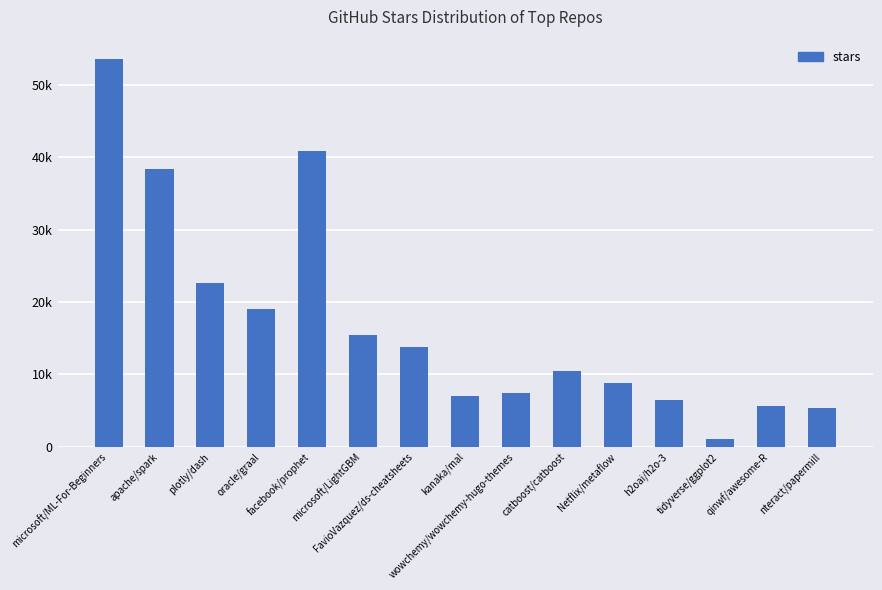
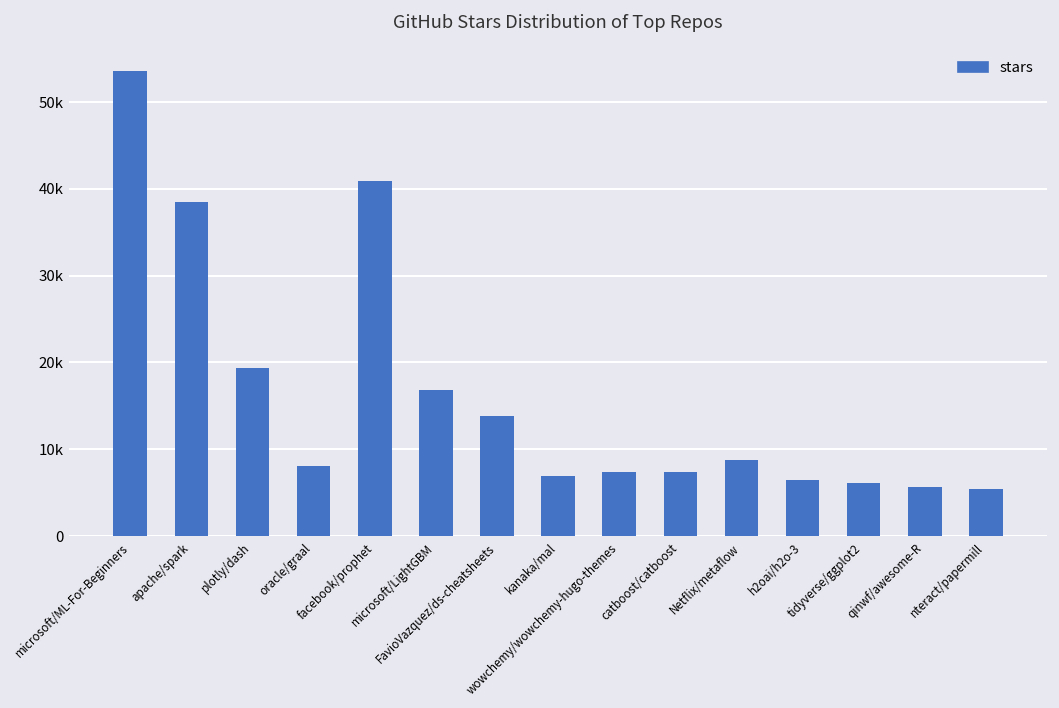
plotly/dash: 23000 -> 19000
oracle/graal: 19000 -> 8000
microsoft/LightGBM: 16000 -> 17000
catboost/catboost: 10000 -> 7000
tidyverse/ggplot2: 1000 -> 6000
